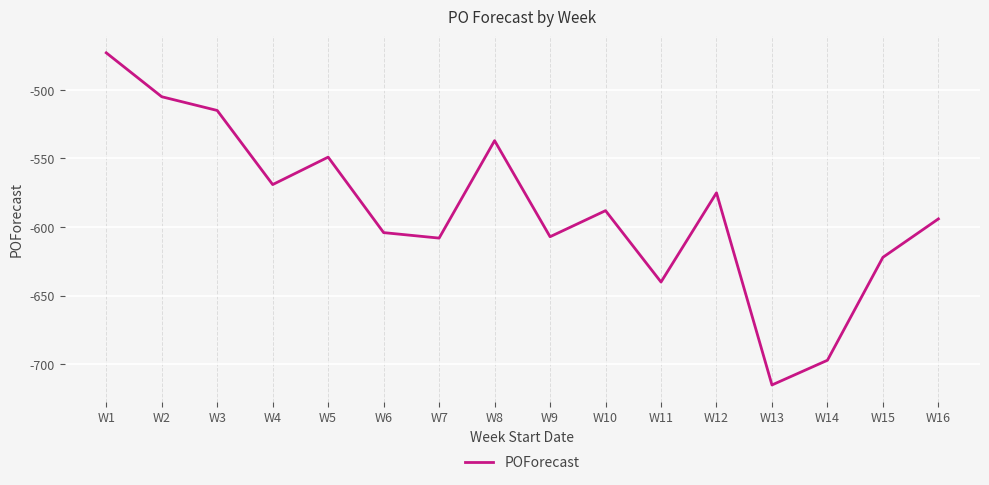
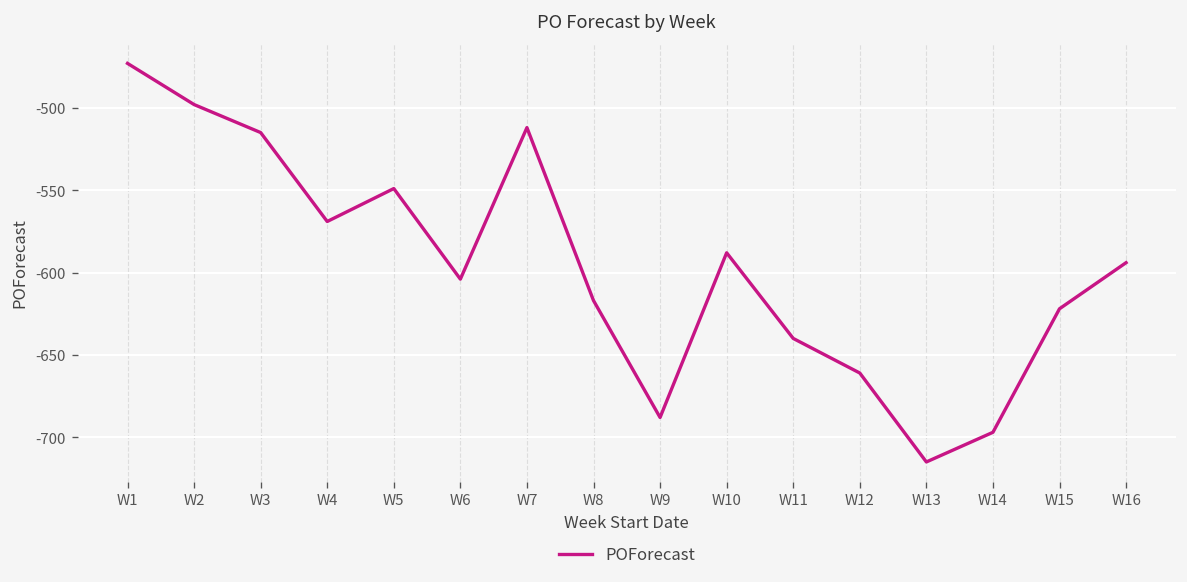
W2: -505 -> -498
W7: -608 -> -512
W8: -537 -> -617
W9: -607 -> -688
W12: -575 -> -661
